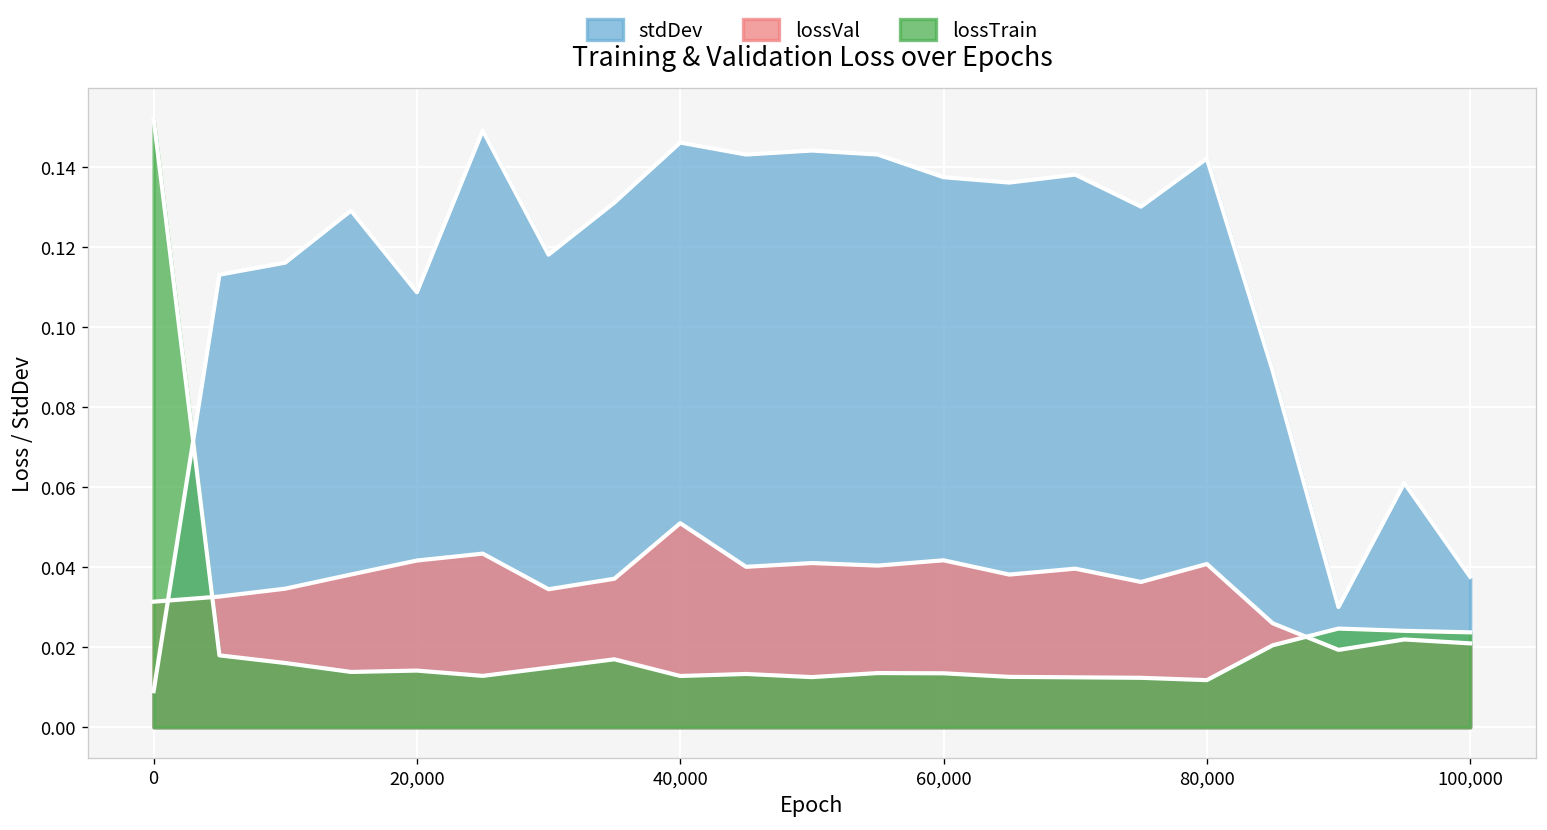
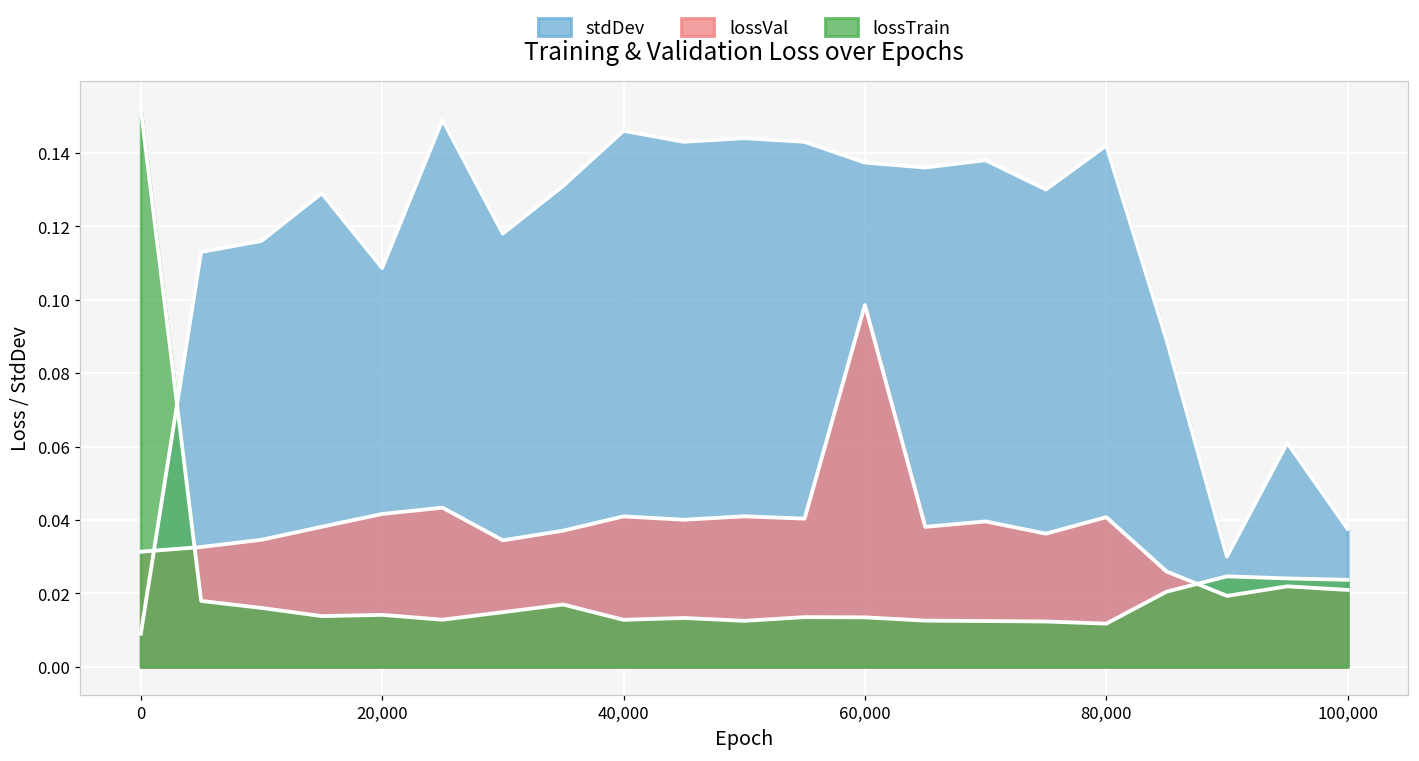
lossVal, 40,000: 0.051 -> 0.041
lossVal, 60,000: 0.042 -> 0.099
